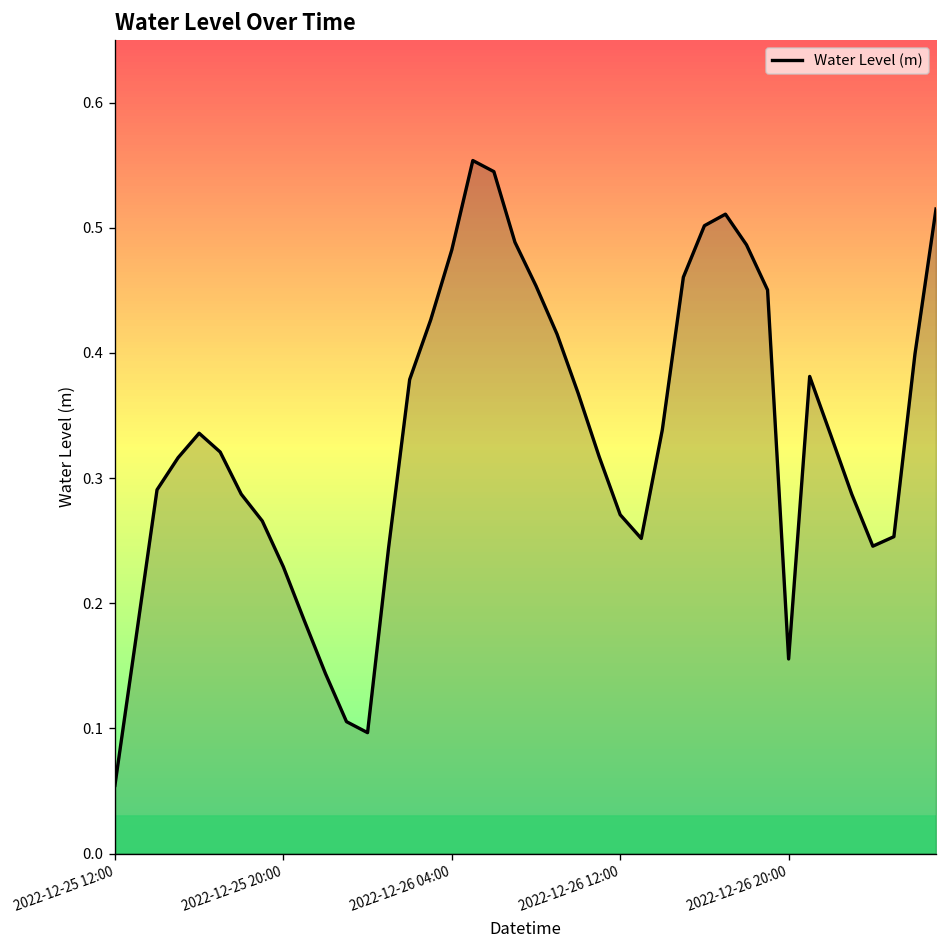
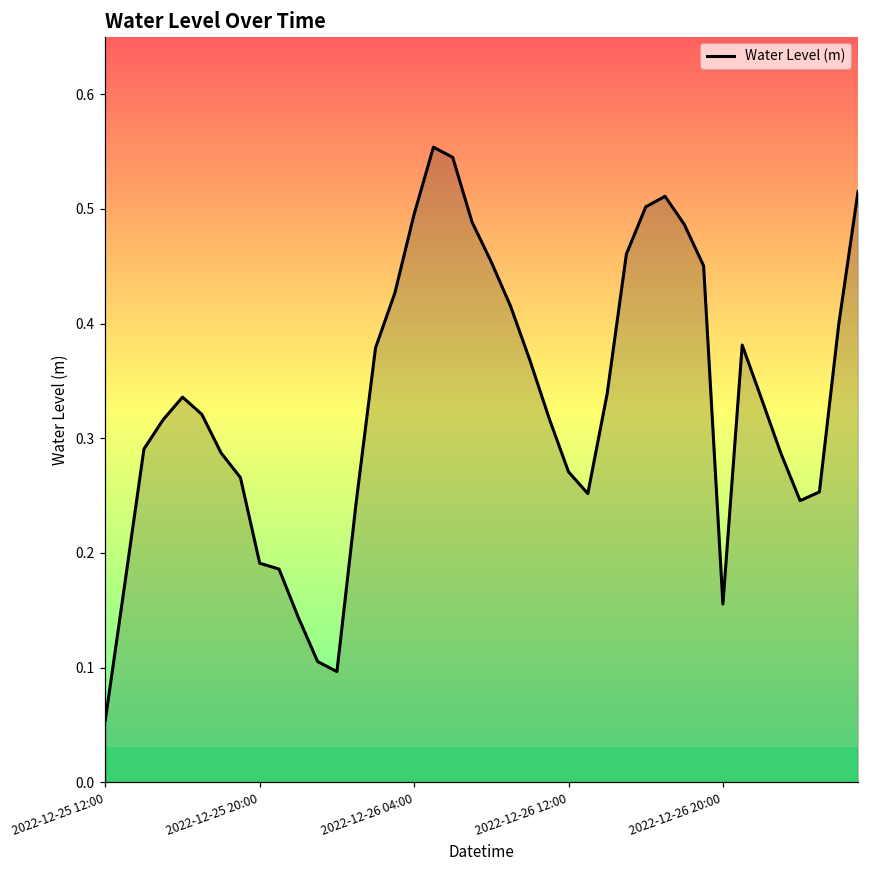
2022-12-25 20:00: 0.229 -> 0.191
2022-12-26 04:00: 0.482 -> 0.495
